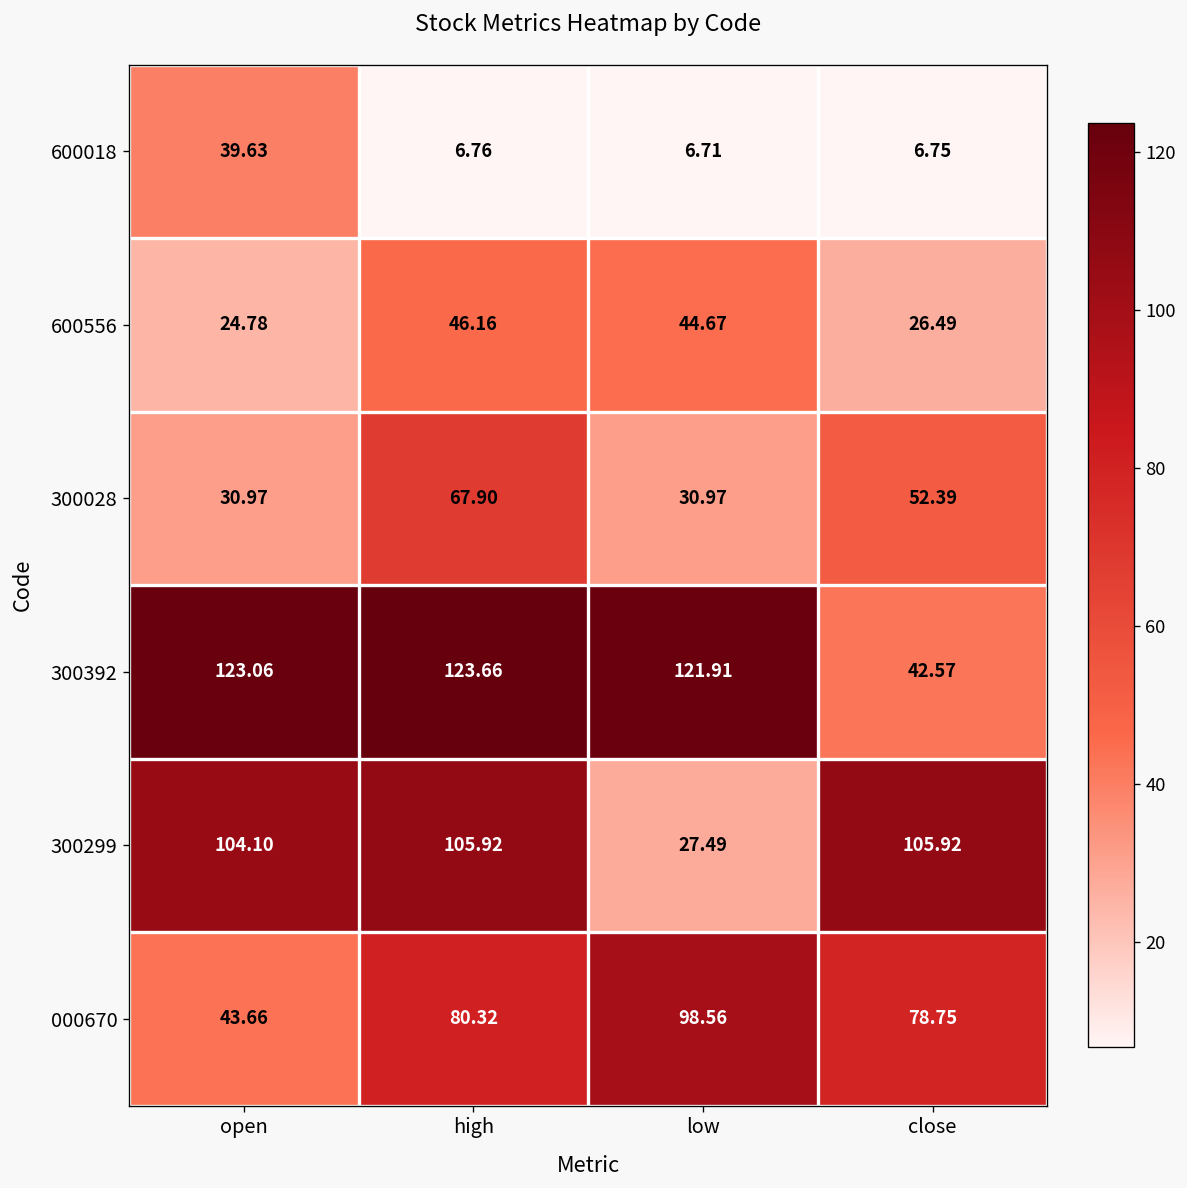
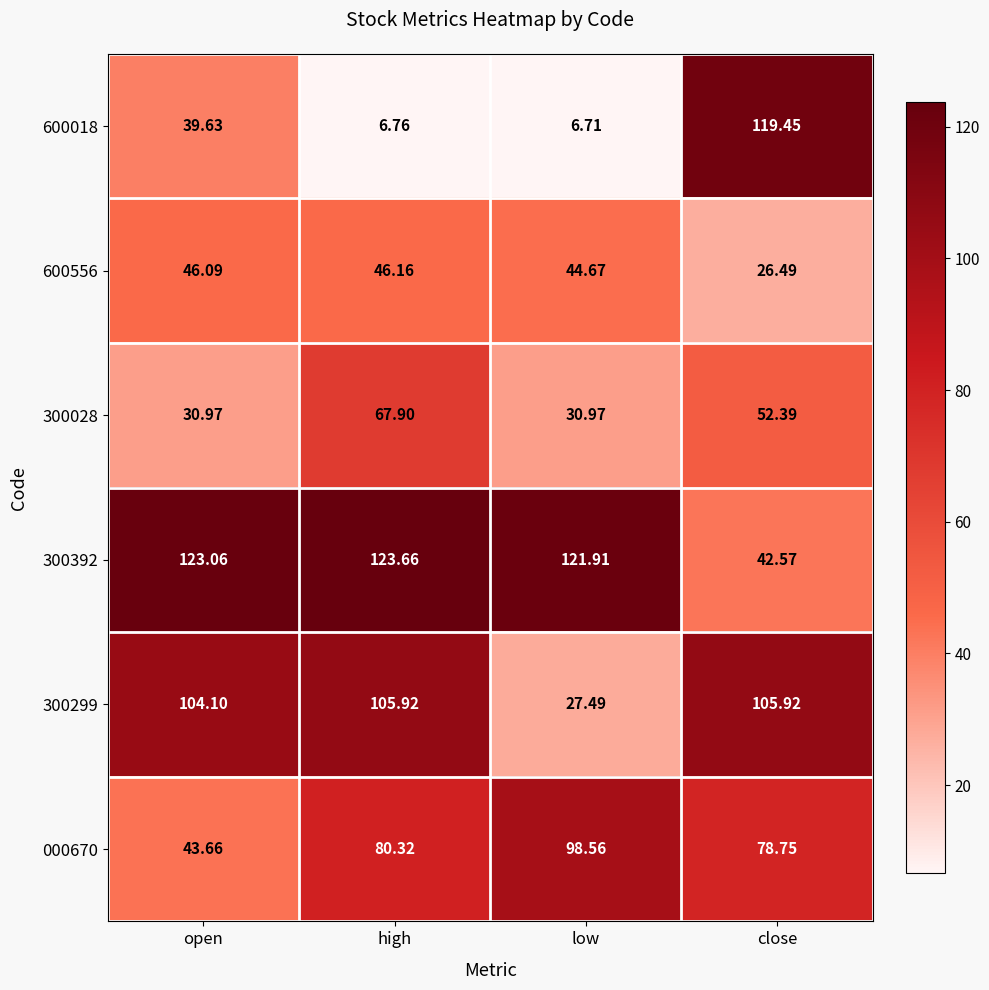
600018, close: 6.75 -> 119.45
600556, open: 24.78 -> 46.09
